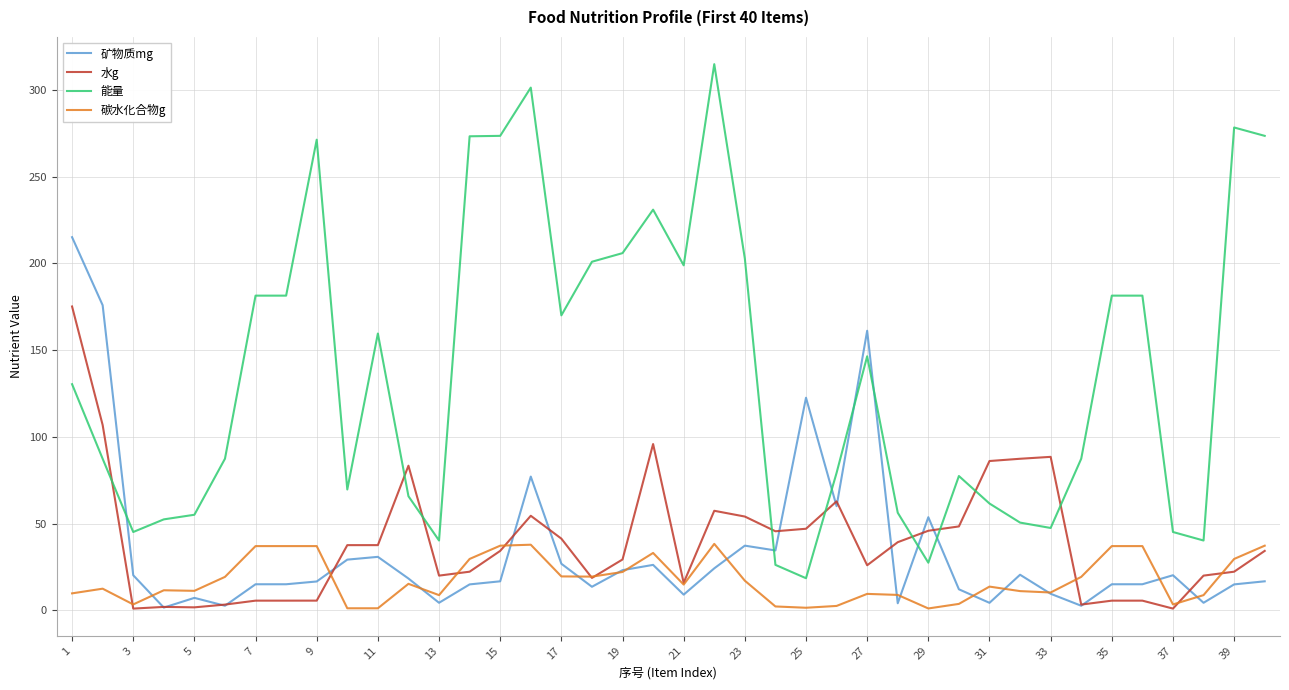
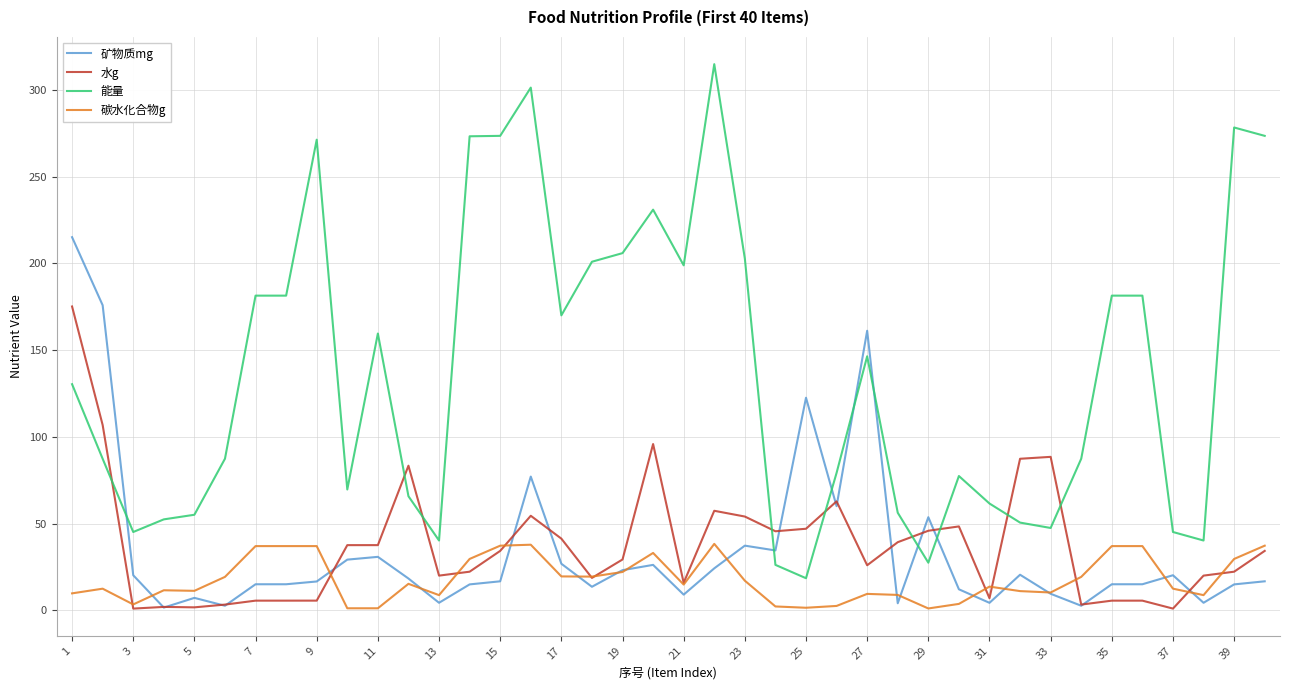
水g, 31: 86 -> 7
碳水化合物g, 37: 3 -> 13
